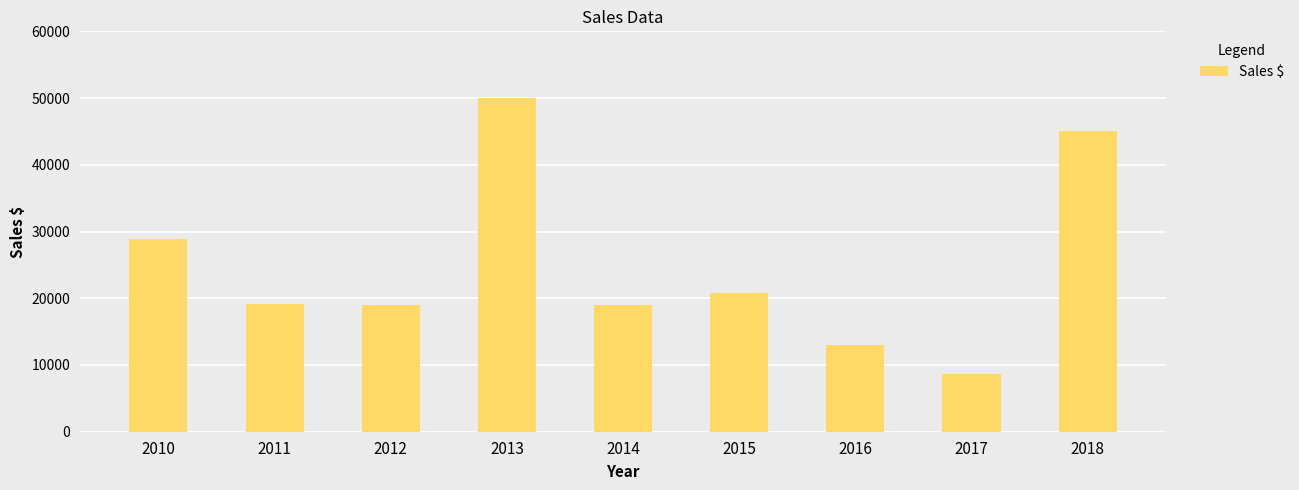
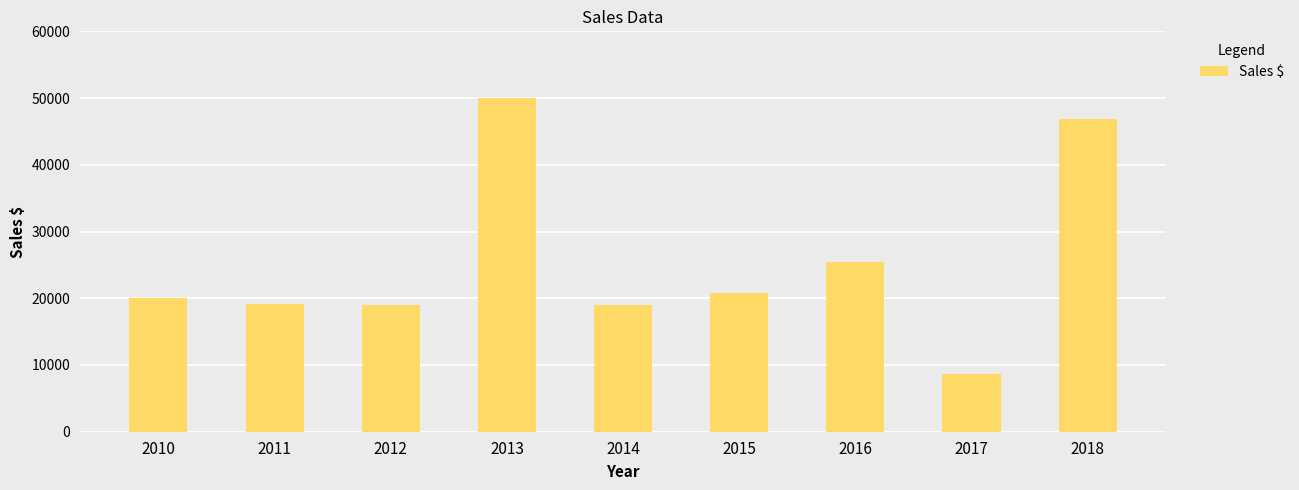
2010: 29000 -> 20000
2016: 13000 -> 25000
2018: 45000 -> 47000
